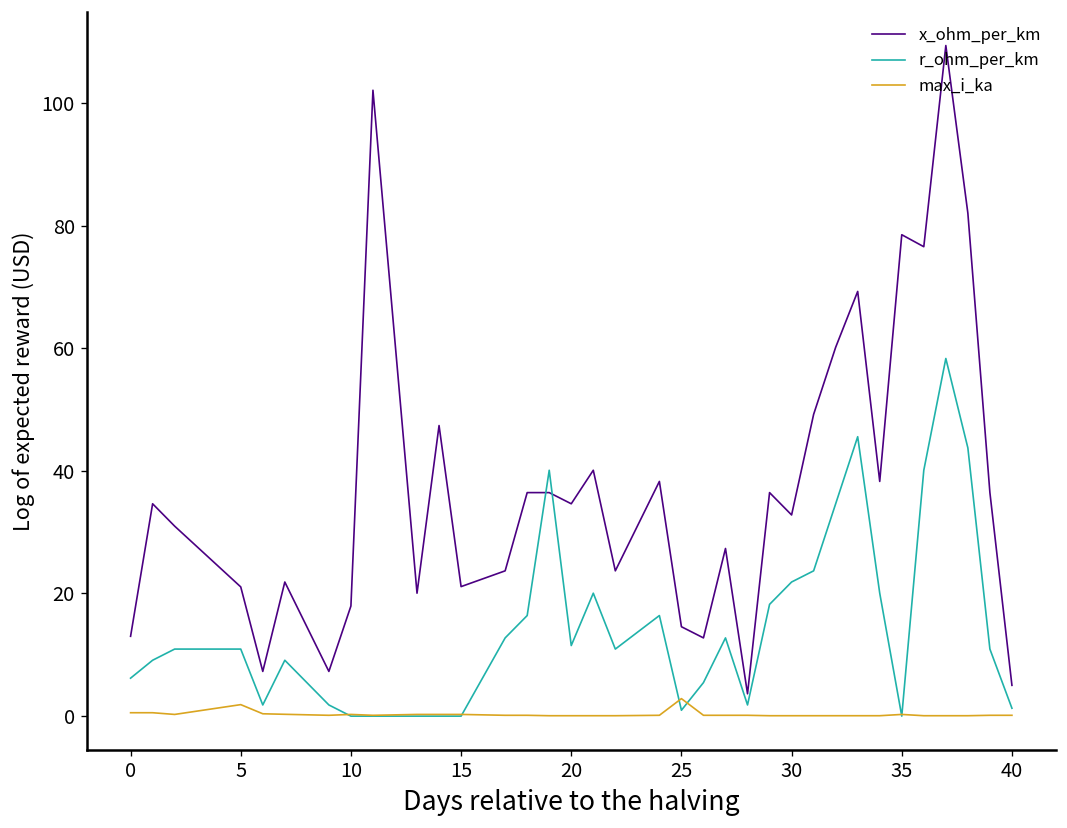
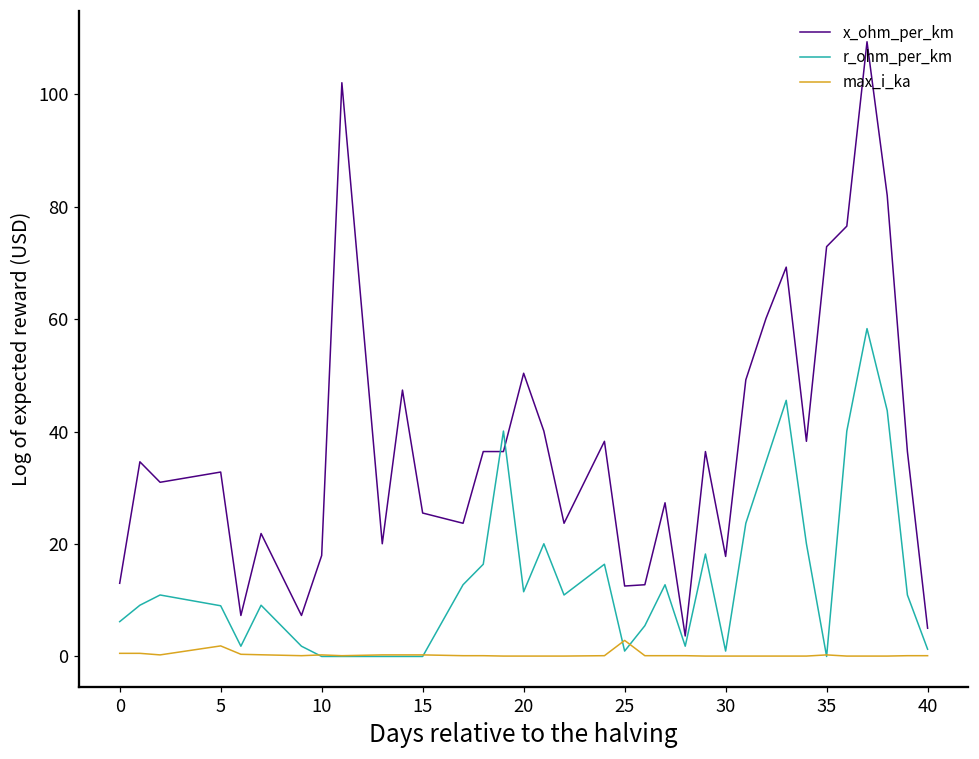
x_ohm_per_km, 5: 21 -> 33
r_ohm_per_km, 5: 11 -> 9
x_ohm_per_km, 15: 21 -> 26
x_ohm_per_km, 20: 35 -> 50
x_ohm_per_km, 25: 15 -> 13
x_ohm_per_km, 30: 33 -> 18
r_ohm_per_km, 30: 22 -> 1
x_ohm_per_km, 35: 79 -> 73
